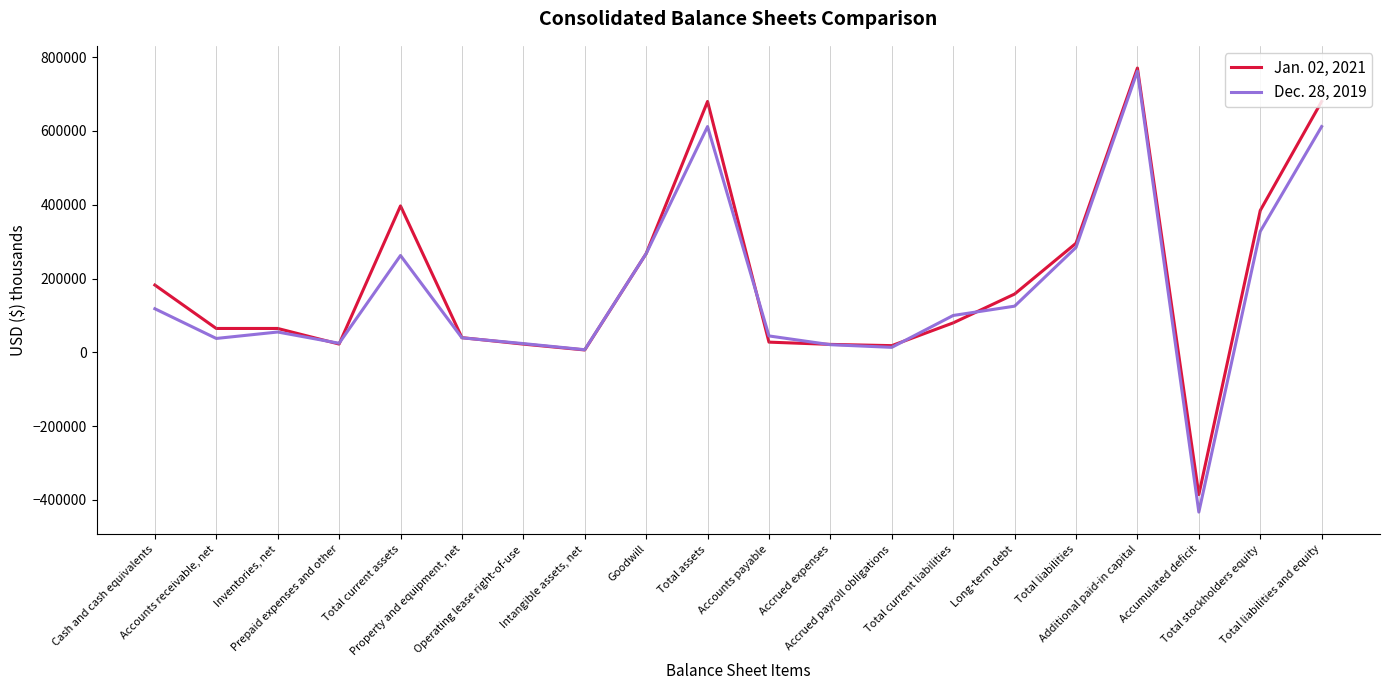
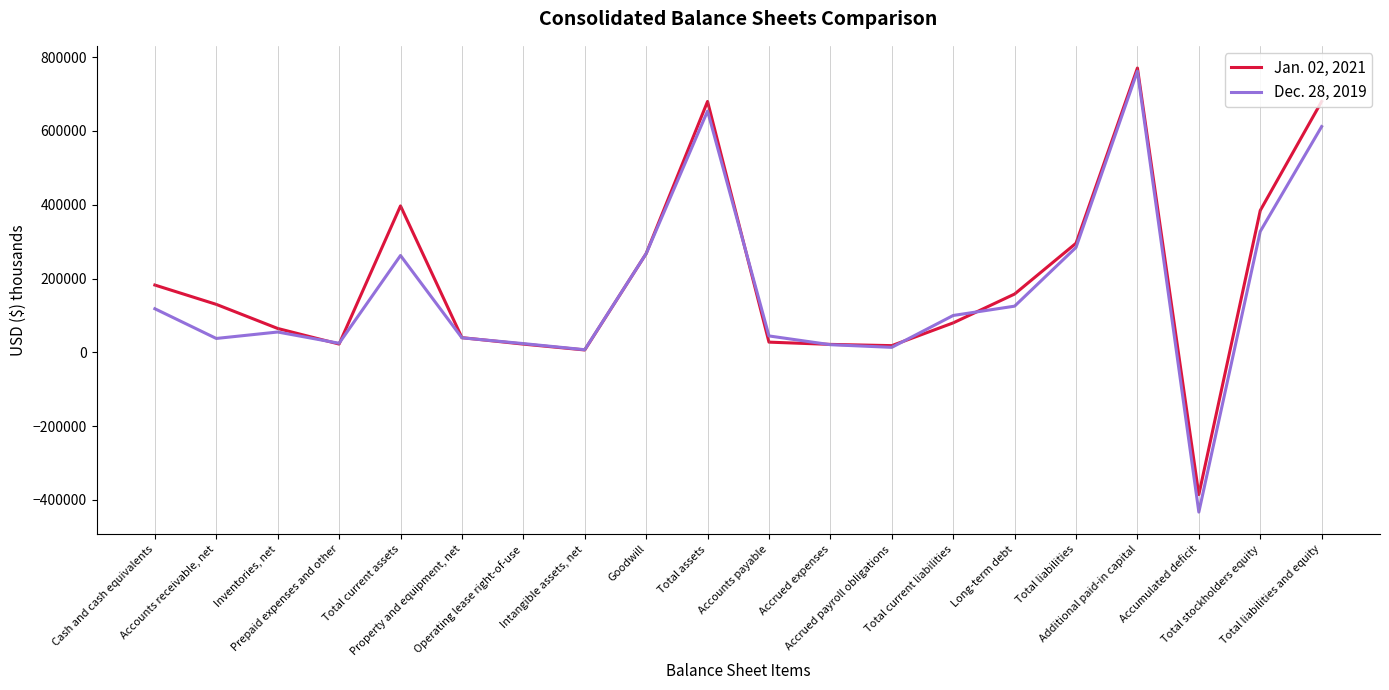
Jan. 02, 2021, Accounts receivable, net: 60000 -> 130000
Dec. 28, 2019, Total assets: 610000 -> 650000
